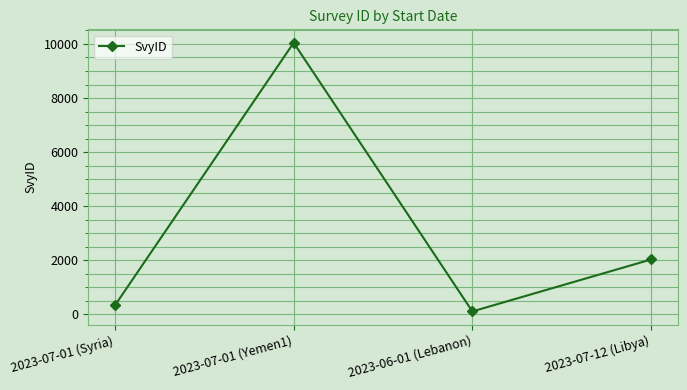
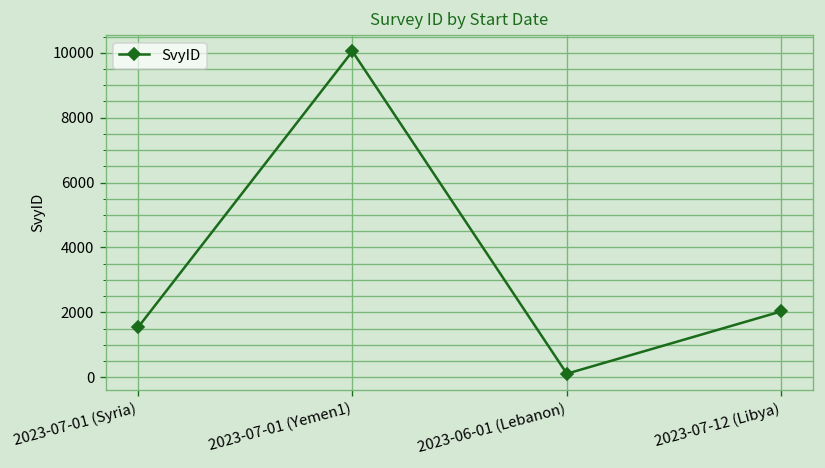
2023-07-01 (Syria): 300 -> 1500
